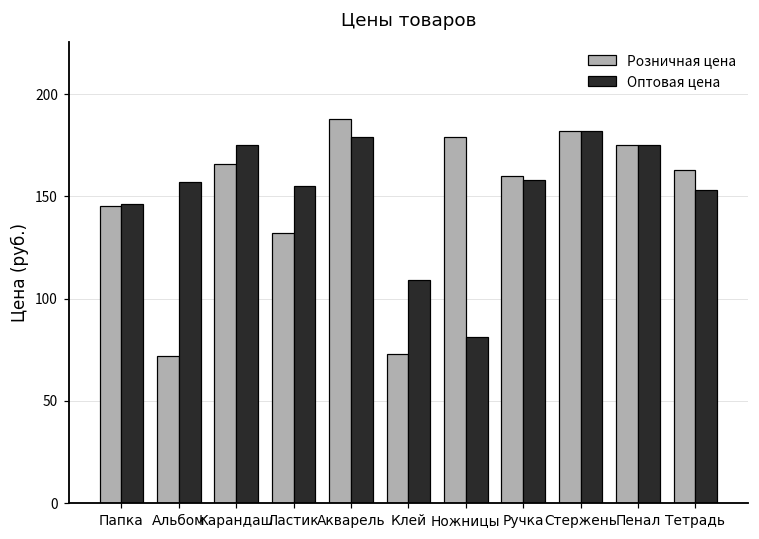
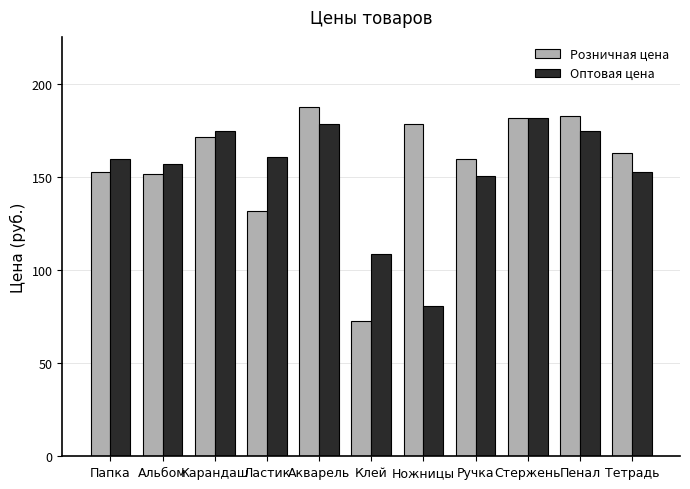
Розничная цена, Папка: 145 -> 153
Оптовая цена, Папка: 146 -> 160
Розничная цена, Альбом: 72 -> 152
Розничная цена, Карандаш: 166 -> 172
Оптовая цена, Ластик: 155 -> 161
Оптовая цена, Ручка: 158 -> 151
Розничная цена, Пенал: 175 -> 183
